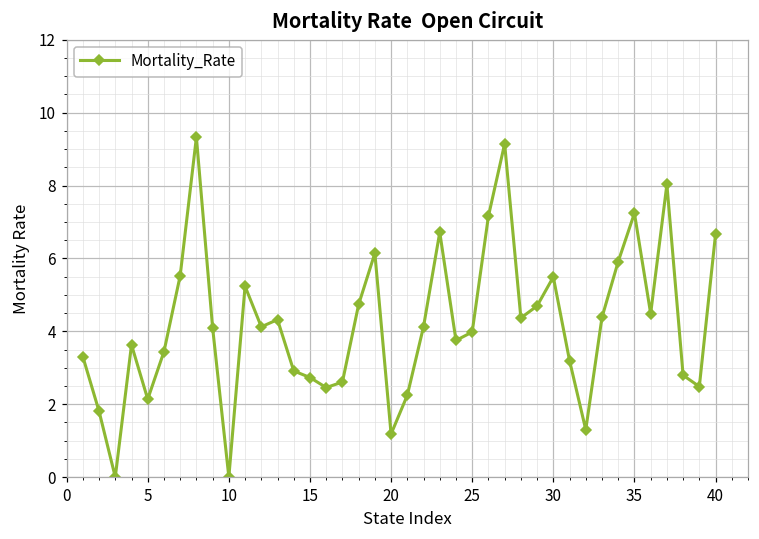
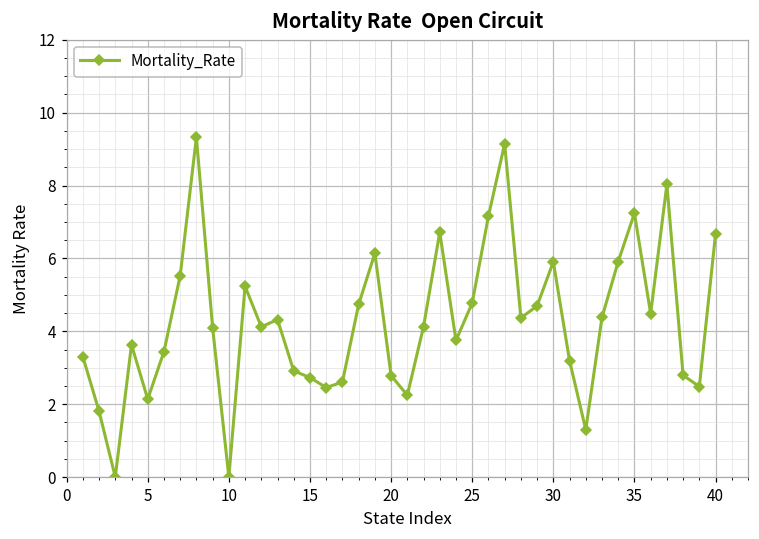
20: 1.2 -> 2.8
25: 4.0 -> 4.8
30: 5.5 -> 5.9
